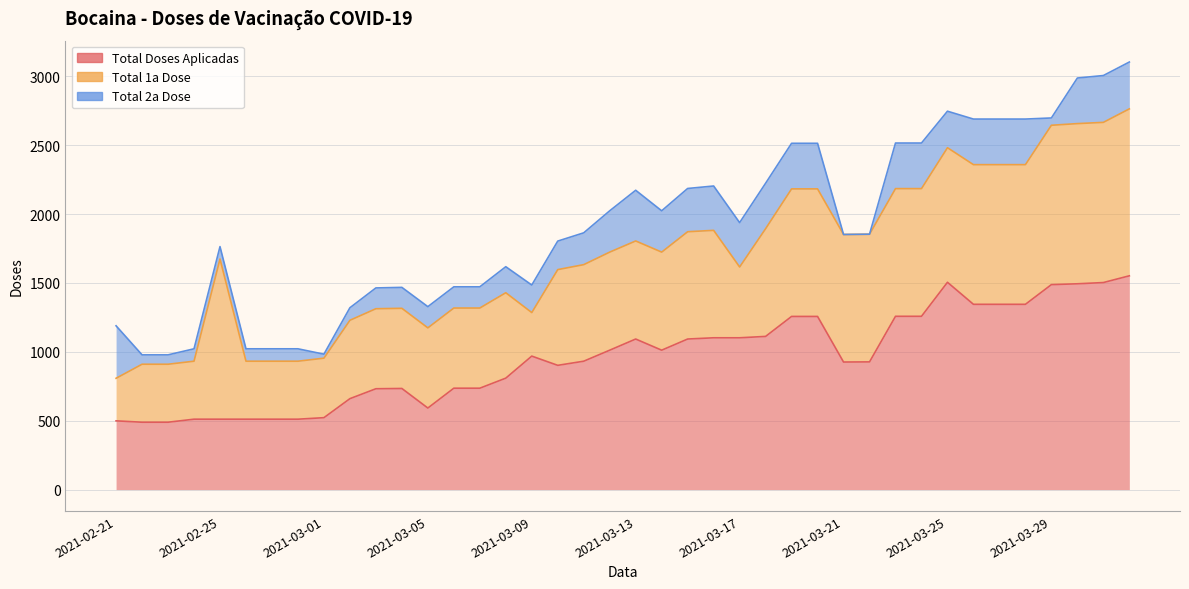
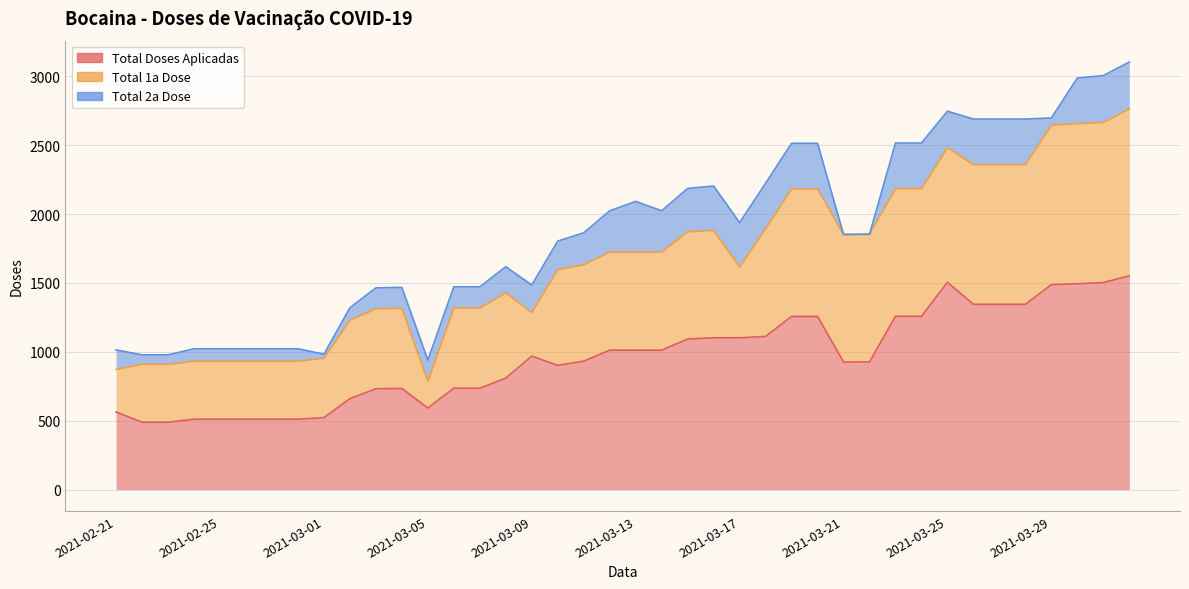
Total Doses Aplicadas, 2021-02-21: 500 -> 560
Total 2a Dose, 2021-02-21: 380 -> 140
Total 1a Dose, 2021-02-25: 1160 -> 420
Total 1a Dose, 2021-03-05: 580 -> 190
Total Doses Aplicadas, 2021-03-13: 1090 -> 1010
